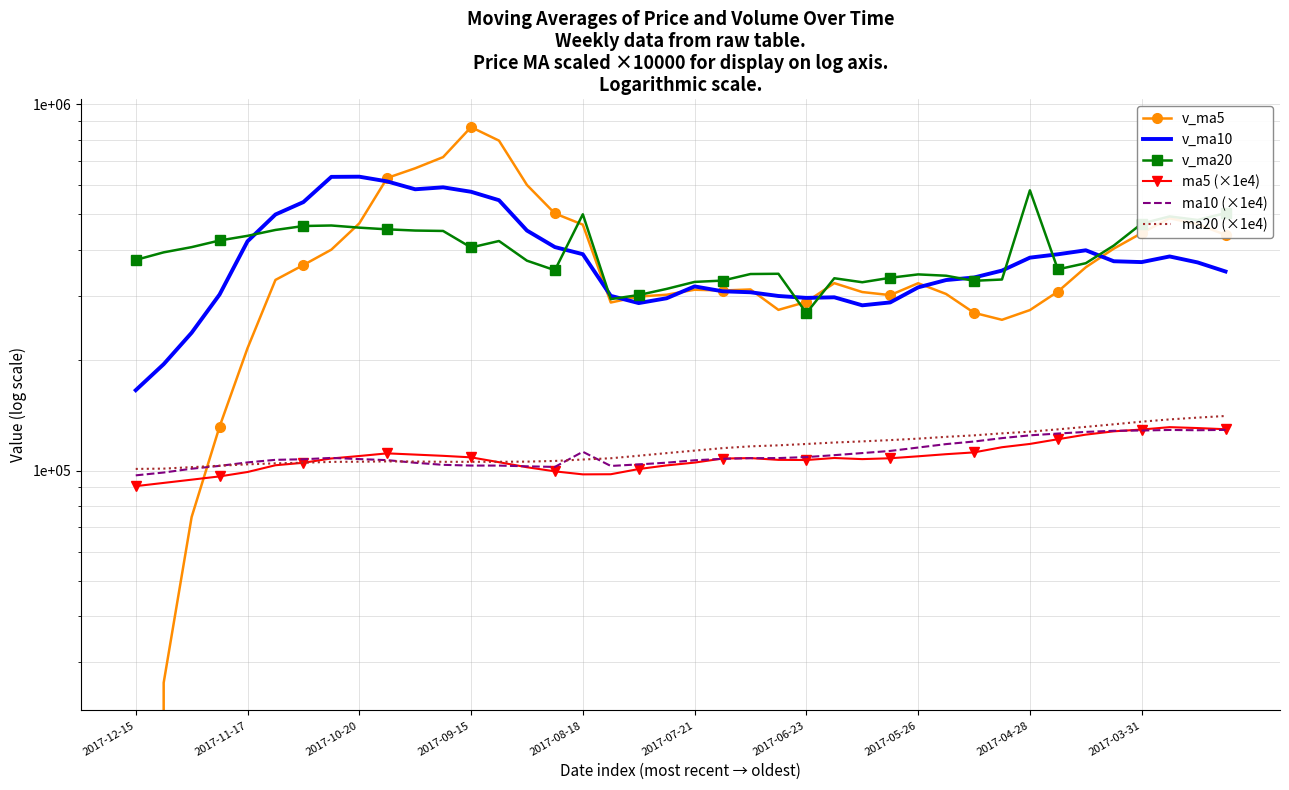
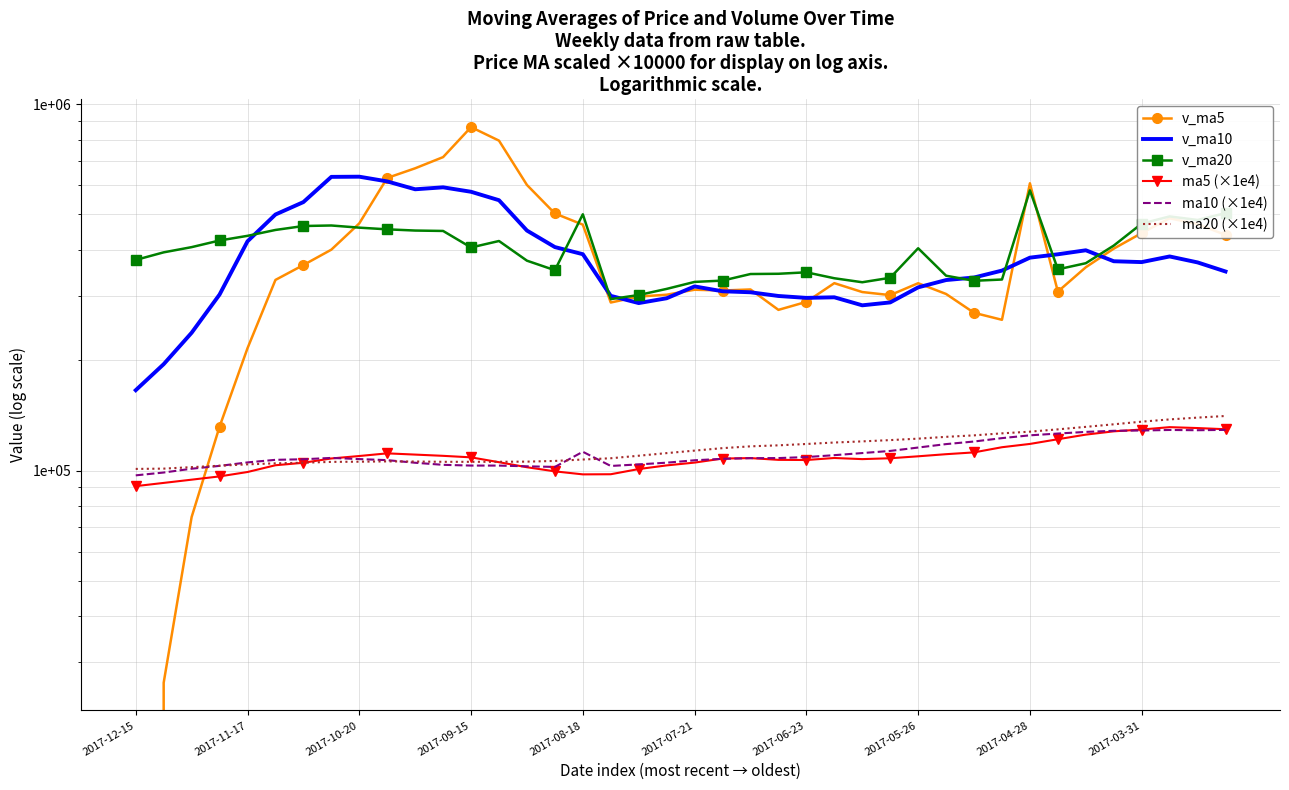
v_ma20, 2017-06-23: 270000 -> 350000
v_ma20, 2017-05-26: 340000 -> 400000
v_ma5, 2017-04-28: 270000 -> 610000
